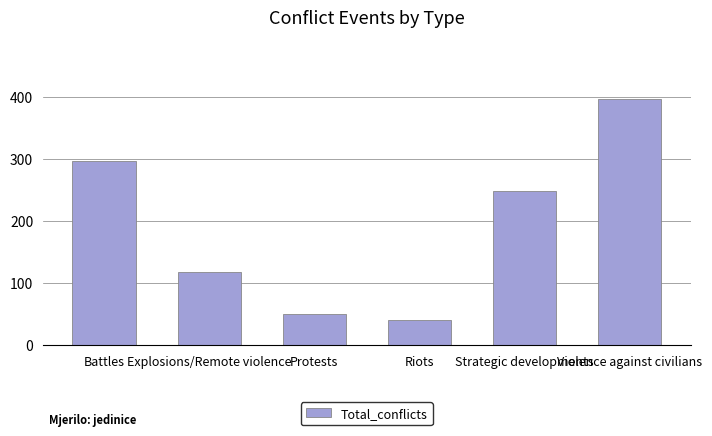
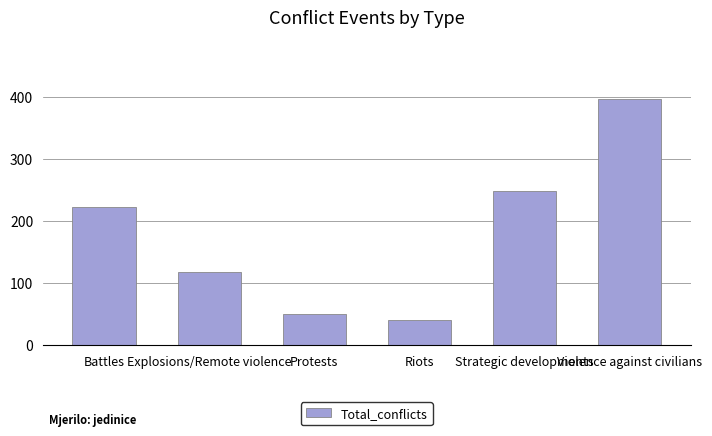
Battles: 300 -> 220
